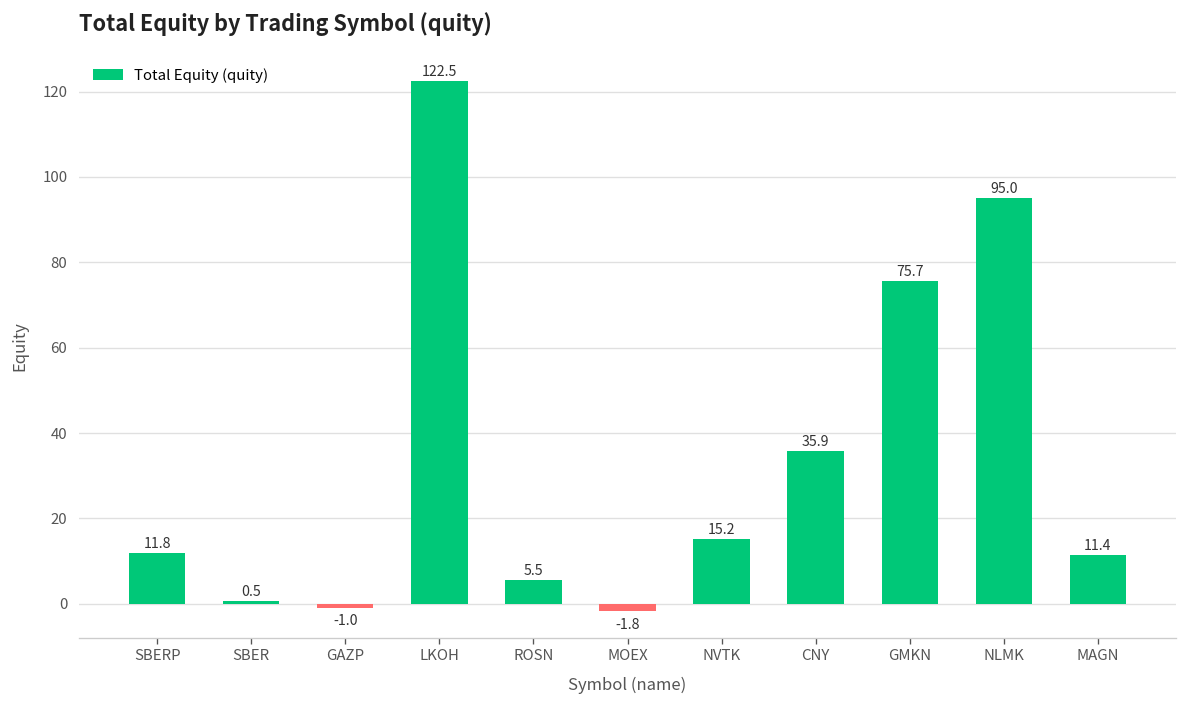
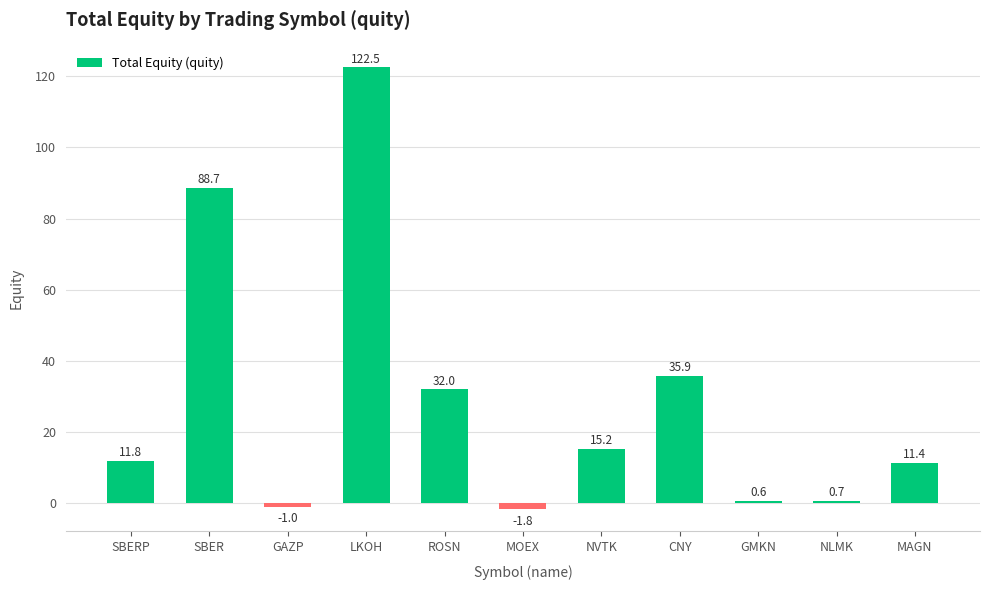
SBER: 0.5 -> 88.7
ROSN: 5.5 -> 32.0
GMKN: 75.7 -> 0.6
NLMK: 95.0 -> 0.7
